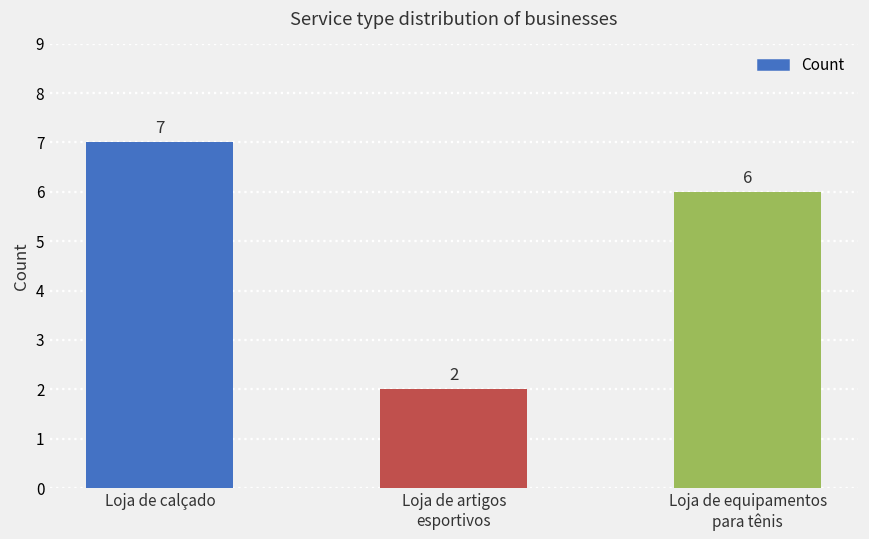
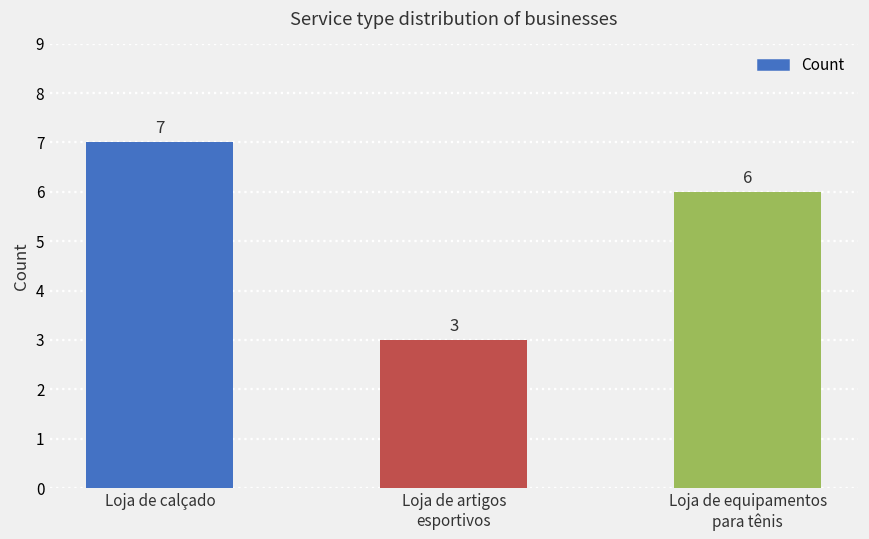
Loja de artigos esportivos: 2 -> 3
